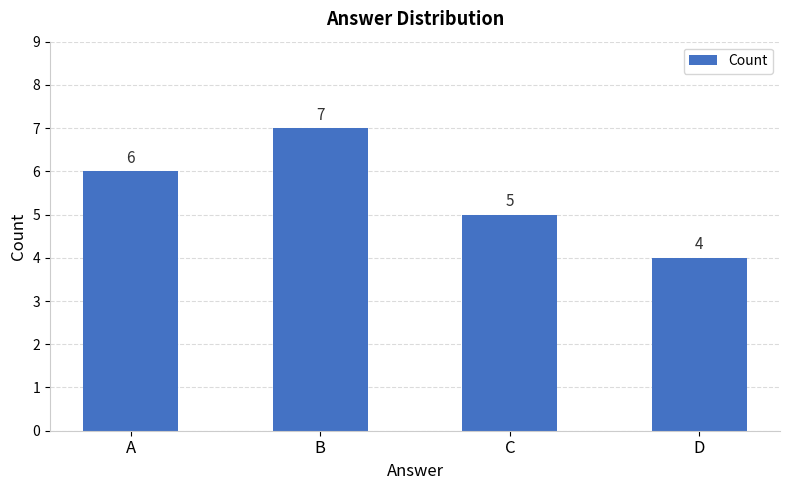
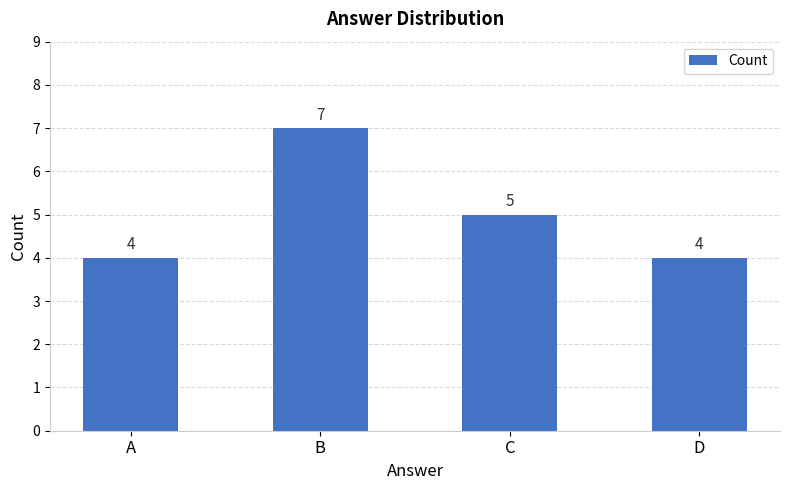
A: 6 -> 4
